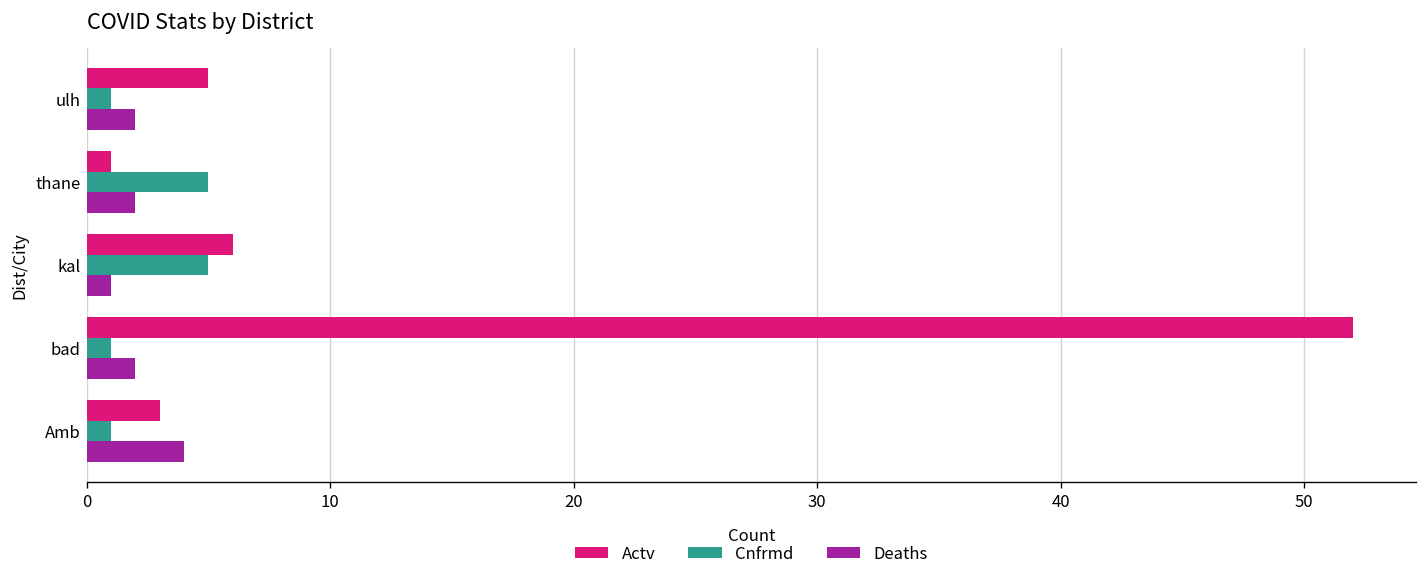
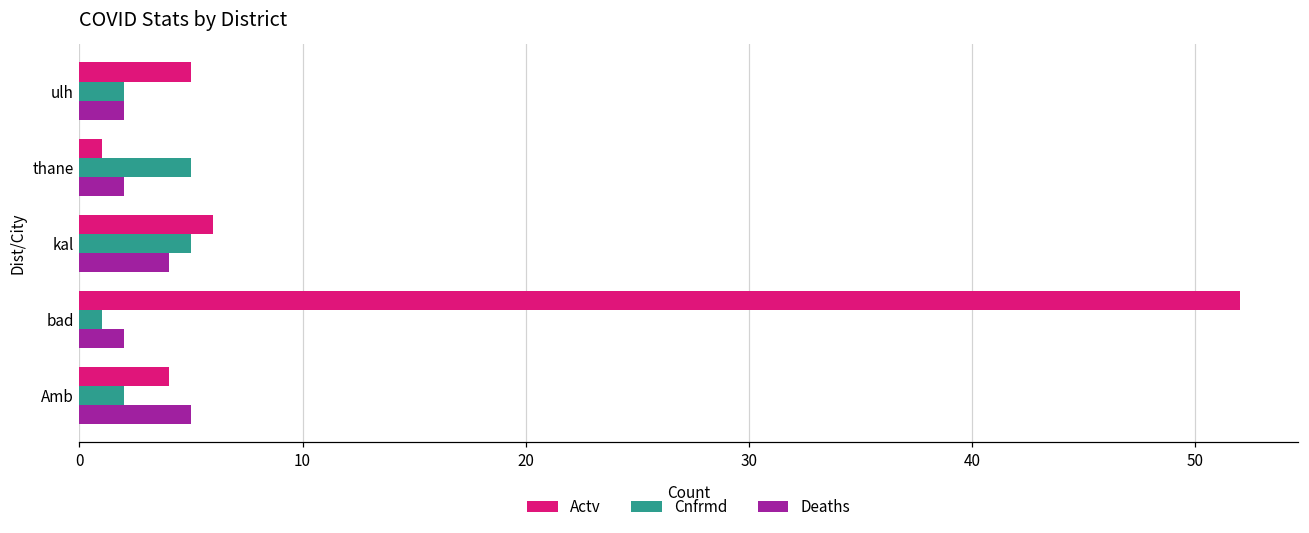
Cnfrmd, ulh: 1 -> 2
Deaths, kal: 1 -> 4
Actv, Amb: 3 -> 4
Cnfrmd, Amb: 1 -> 2
Deaths, Amb: 4 -> 5
